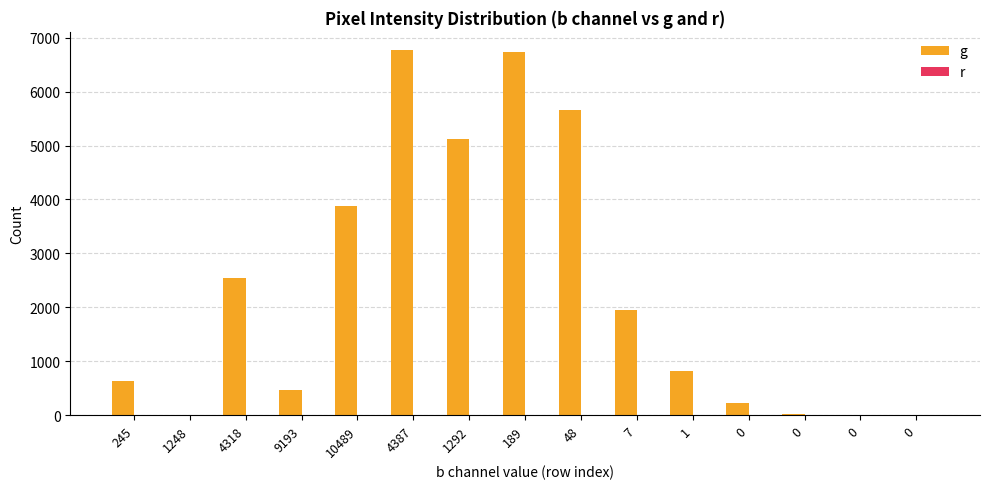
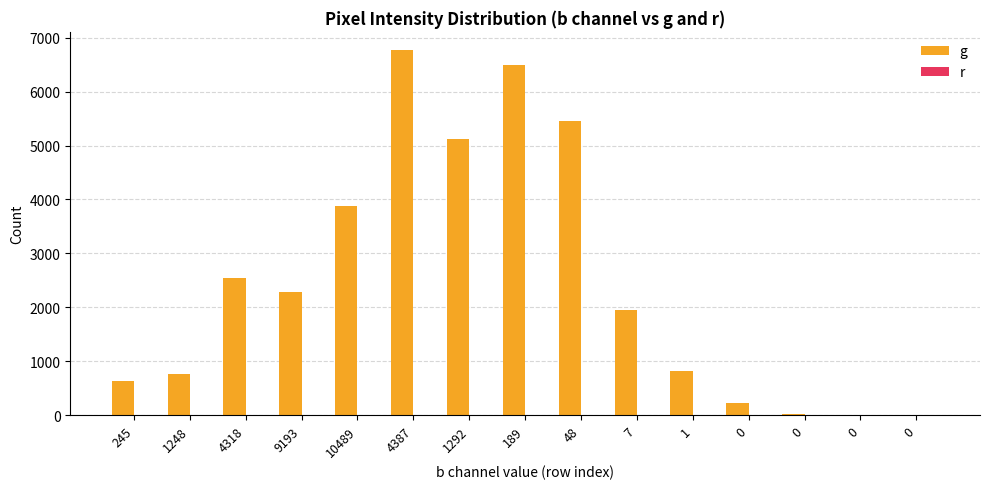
g, 1248: 0 -> 800
g, 9193: 500 -> 2300
g, 189: 6700 -> 6500
g, 48: 5700 -> 5400
